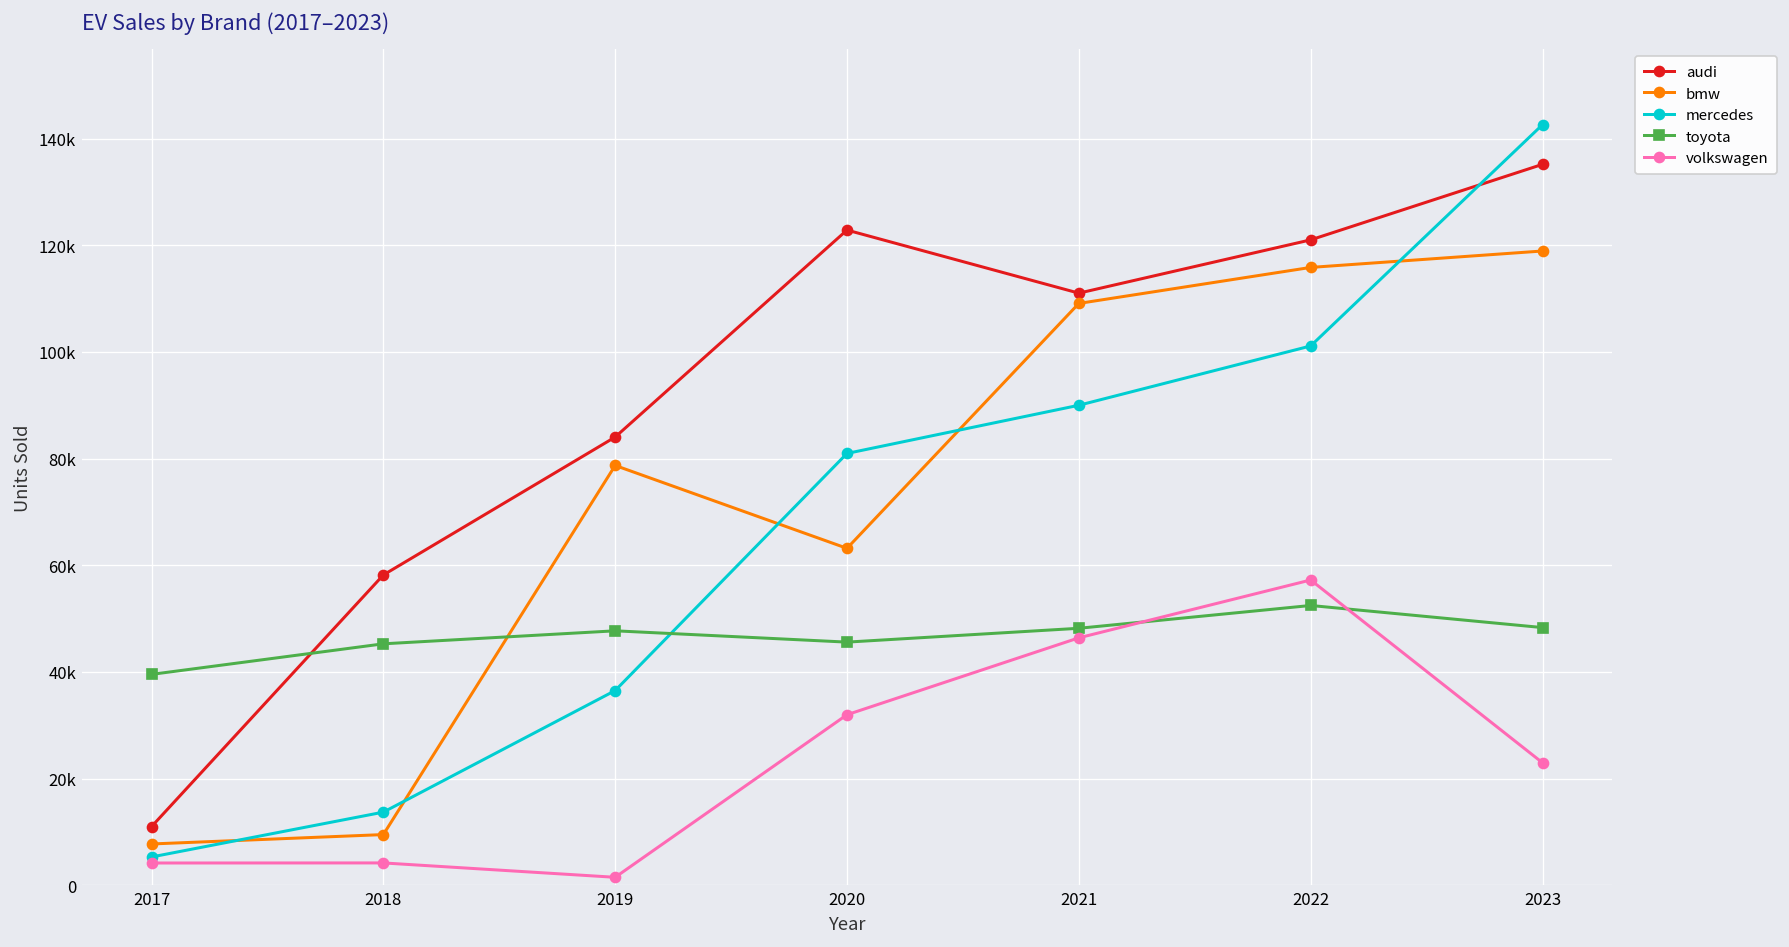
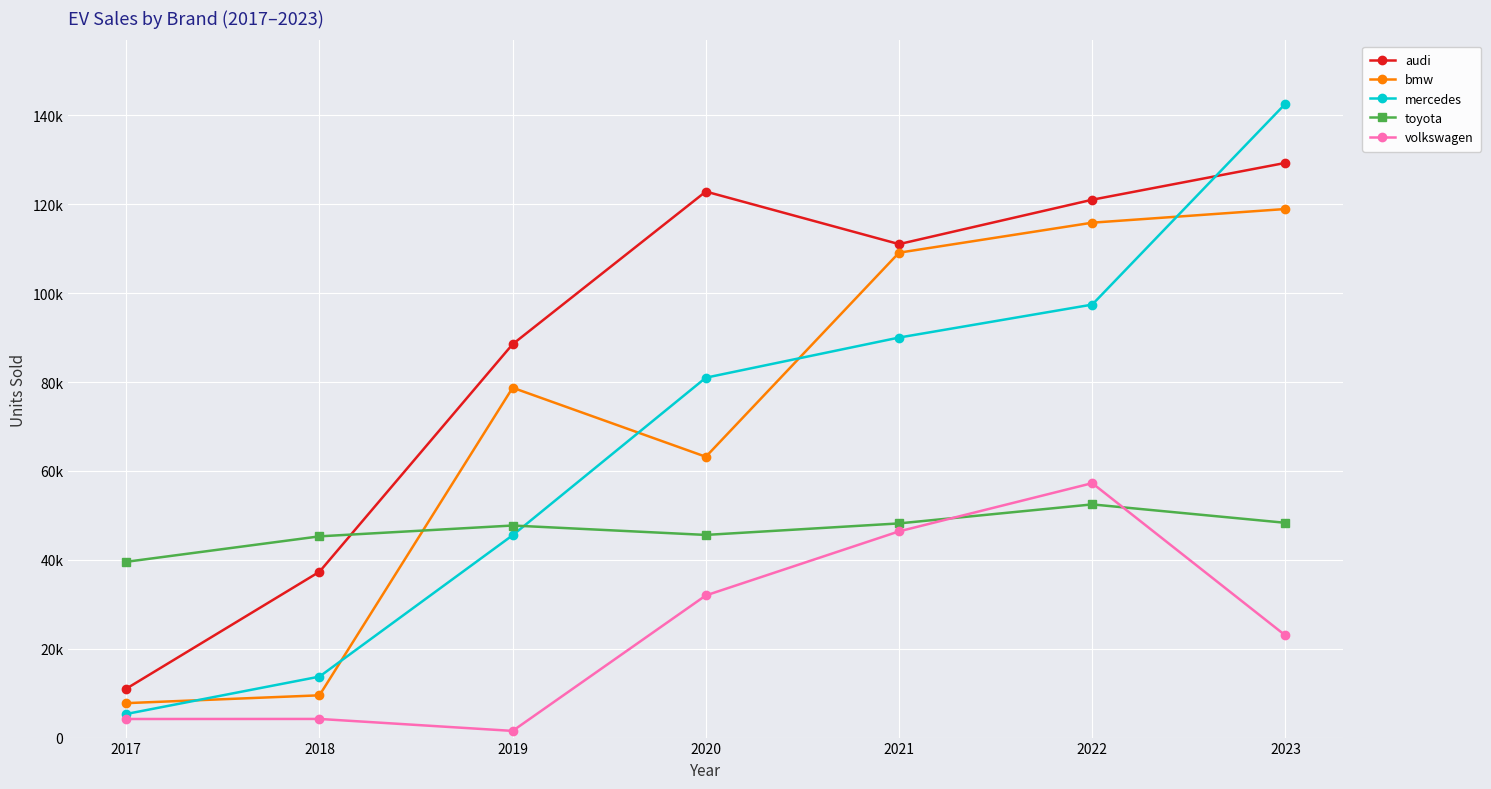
audi, 2018: 58000 -> 37000
audi, 2019: 84000 -> 89000
mercedes, 2019: 37000 -> 46000
mercedes, 2022: 101000 -> 97000
audi, 2023: 135000 -> 129000
